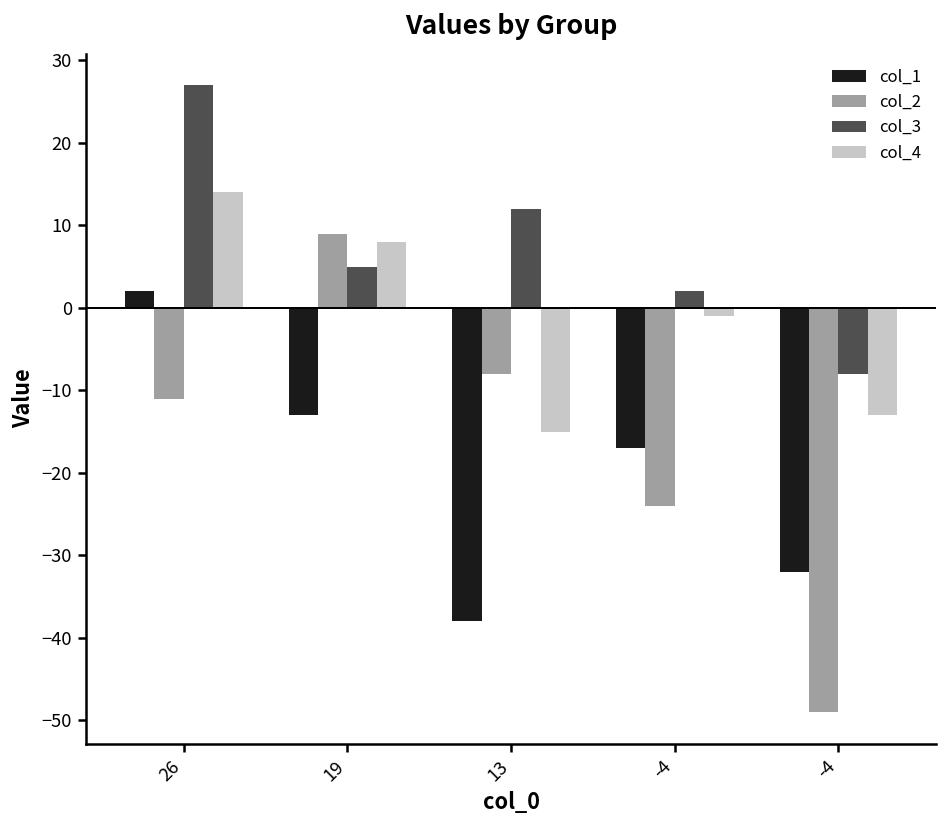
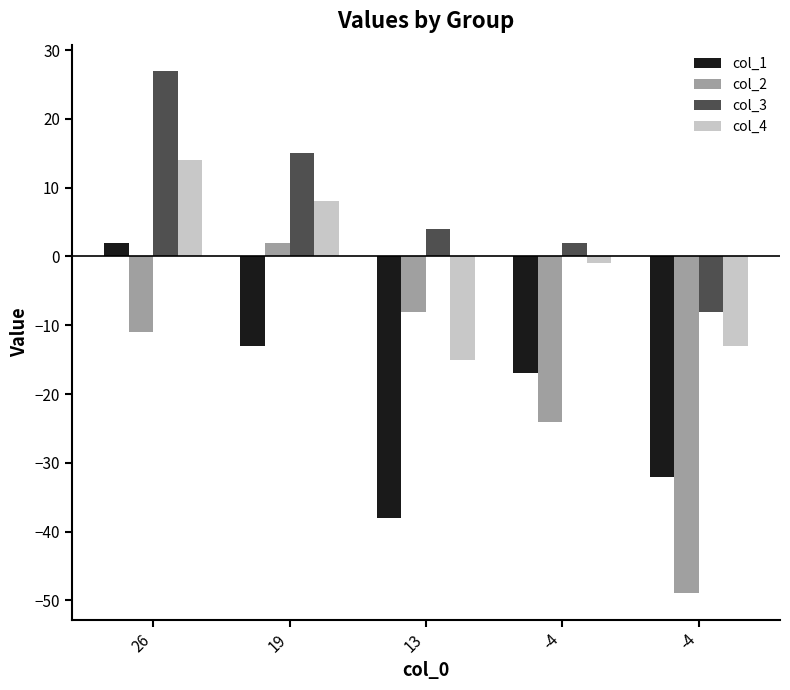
col_2, 19: 9 -> 2
col_3, 19: 5 -> 15
col_3, 13: 12 -> 4
